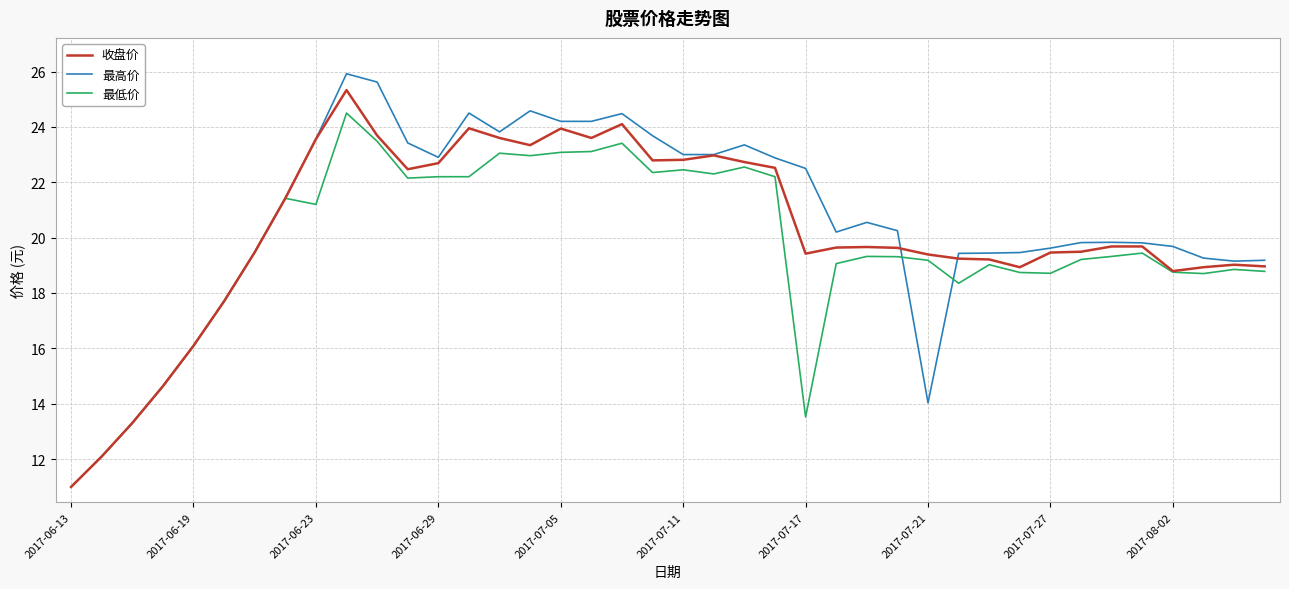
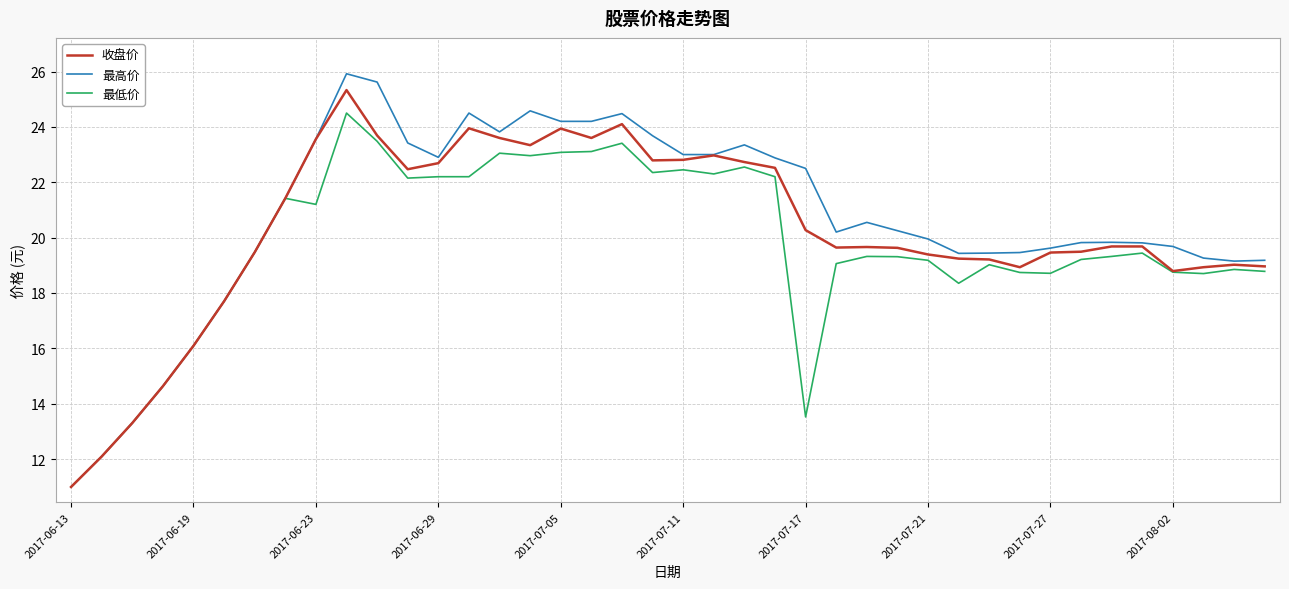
收盘价, 2017-07-17: 19.4 -> 20.3
最高价, 2017-07-21: 14.0 -> 20.0
